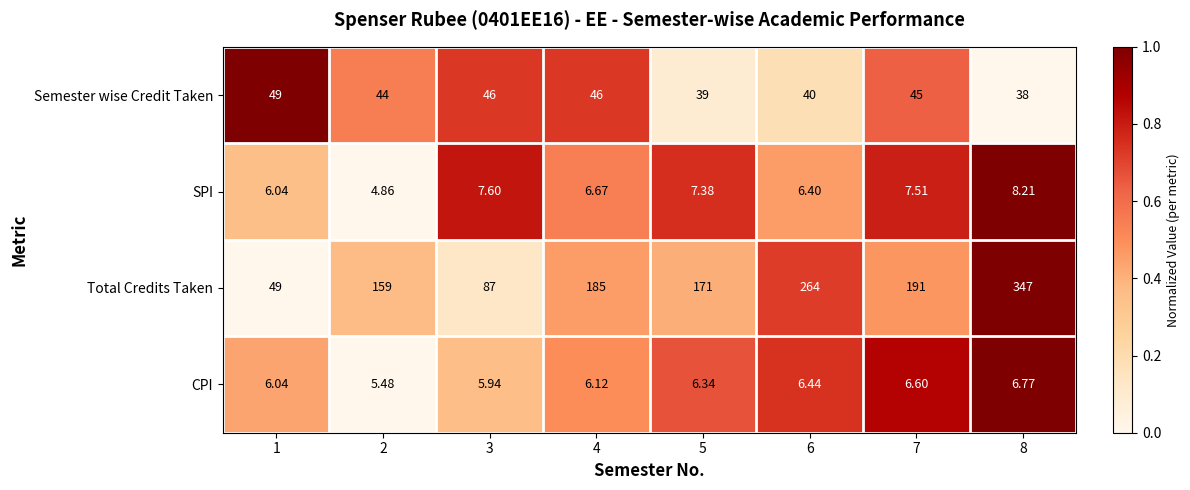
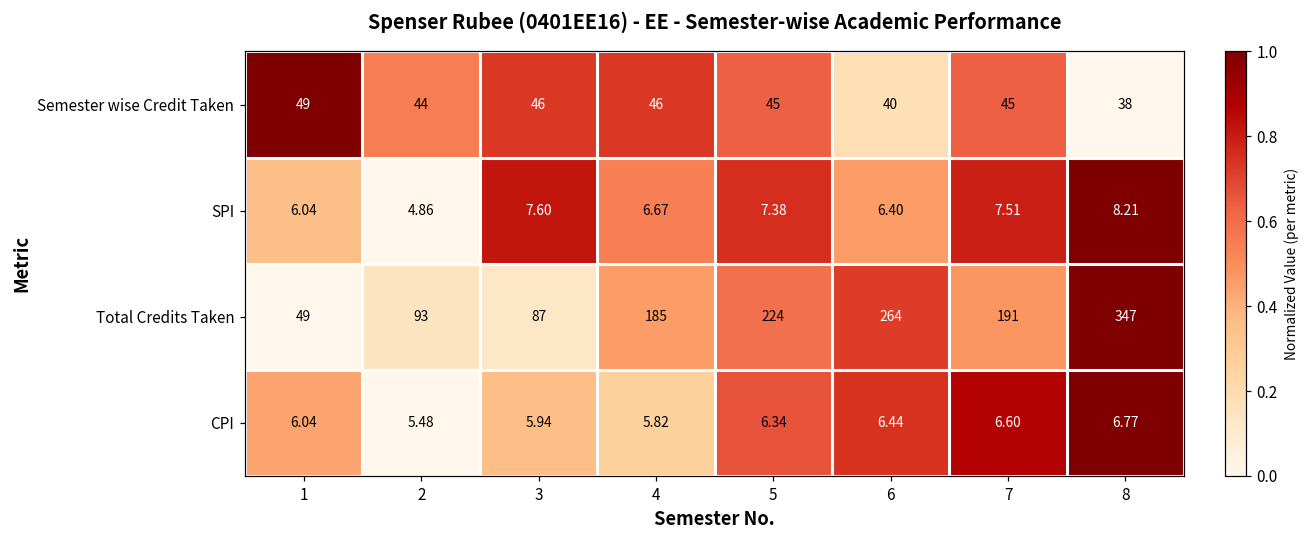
Semester wise Credit Taken, 5: 39 -> 45
Total Credits Taken, 2: 159 -> 93
Total Credits Taken, 5: 171 -> 224
CPI, 4: 6.12 -> 5.82
